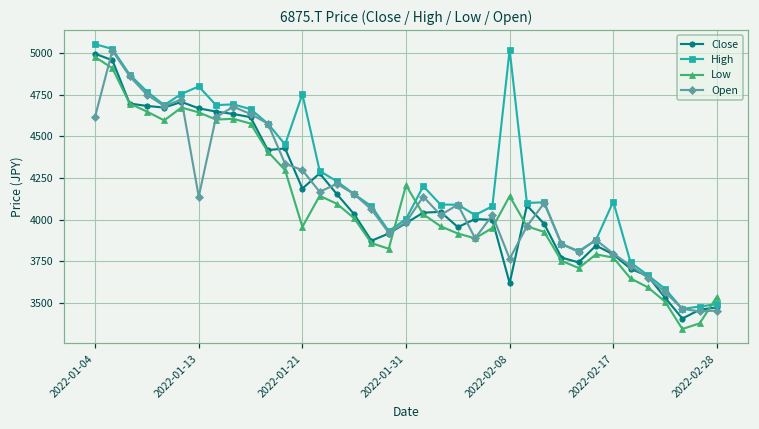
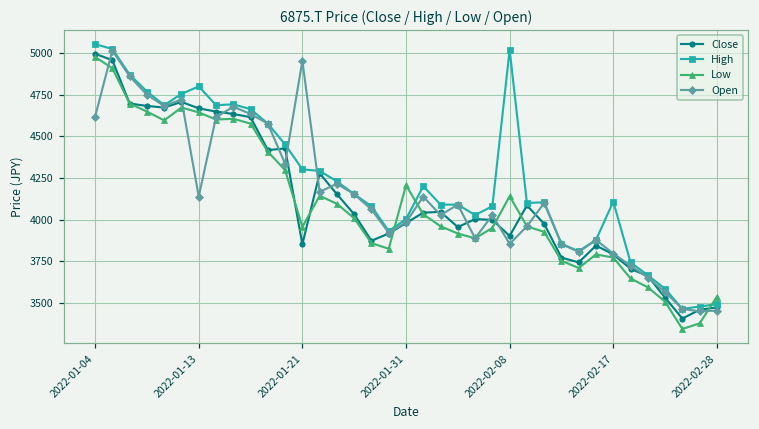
Close, 2022-01-21: 4190 -> 3850
High, 2022-01-21: 4750 -> 4300
Open, 2022-01-21: 4300 -> 4950
Close, 2022-02-08: 3620 -> 3900
Open, 2022-02-08: 3770 -> 3850
